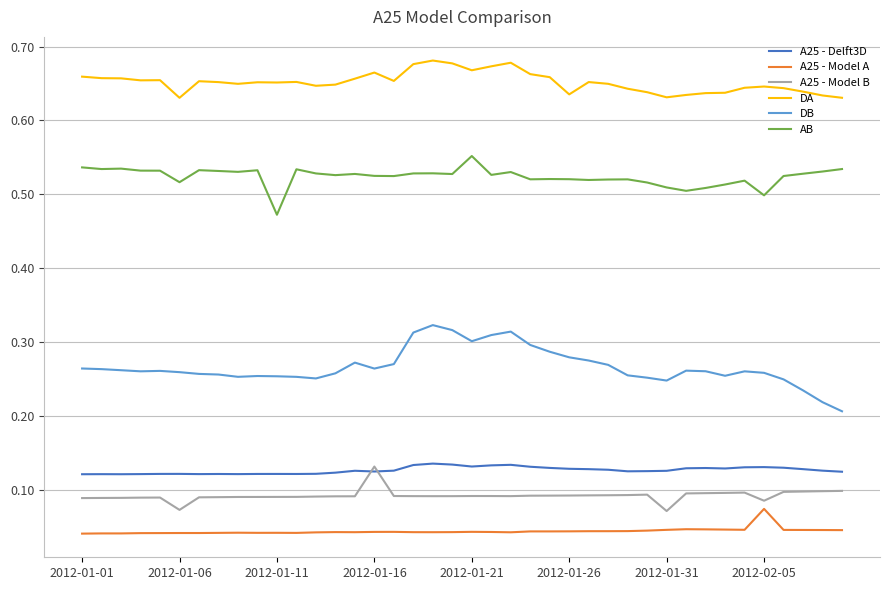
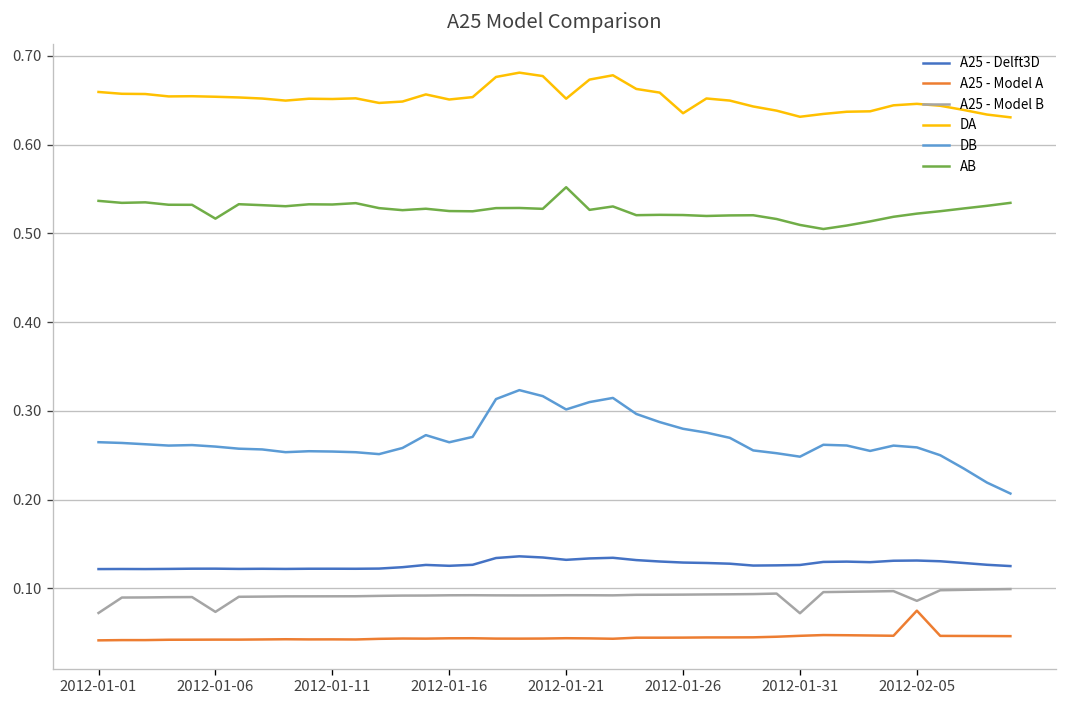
A25 - Model B, 2012-01-01: 0.09 -> 0.07
DA, 2012-01-06: 0.63 -> 0.65
AB, 2012-01-11: 0.47 -> 0.53
A25 - Model B, 2012-01-16: 0.13 -> 0.09
DA, 2012-01-16: 0.66 -> 0.65
DA, 2012-01-21: 0.67 -> 0.65
AB, 2012-02-05: 0.50 -> 0.52
